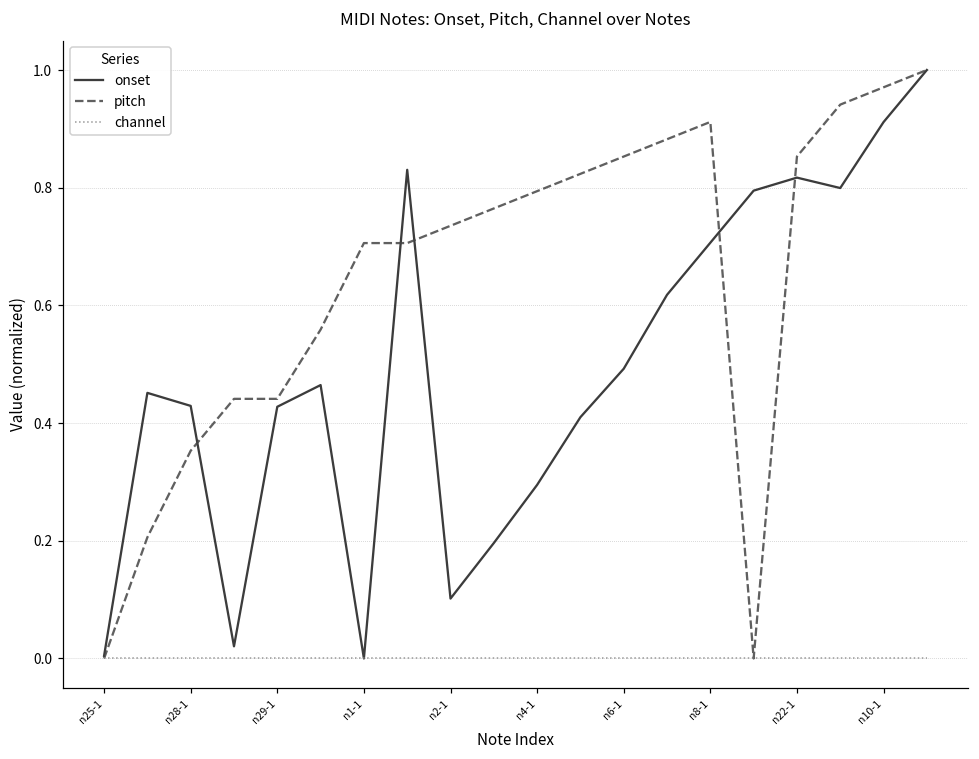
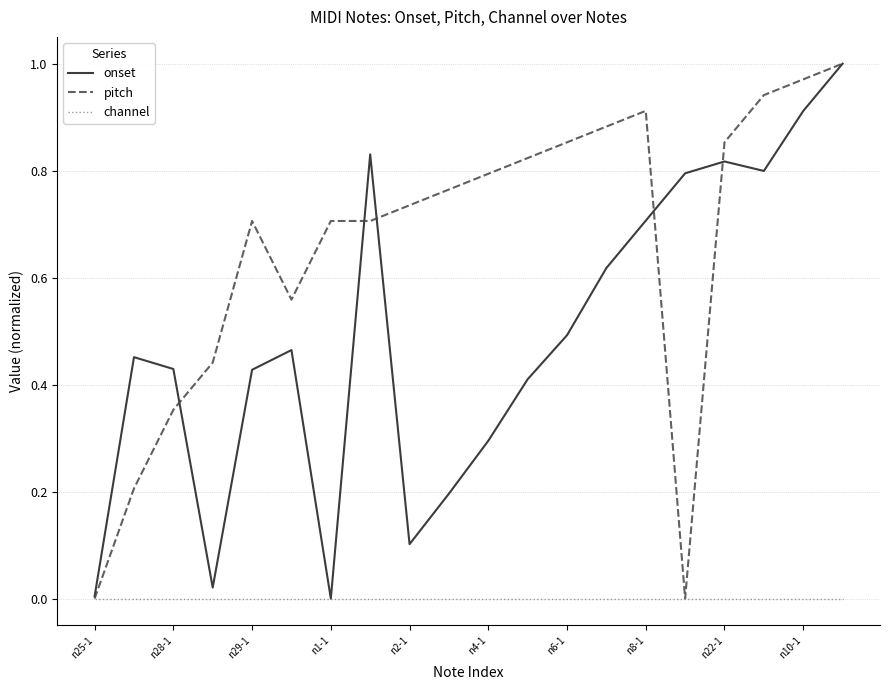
pitch, n29-1: 0.44 -> 0.71
